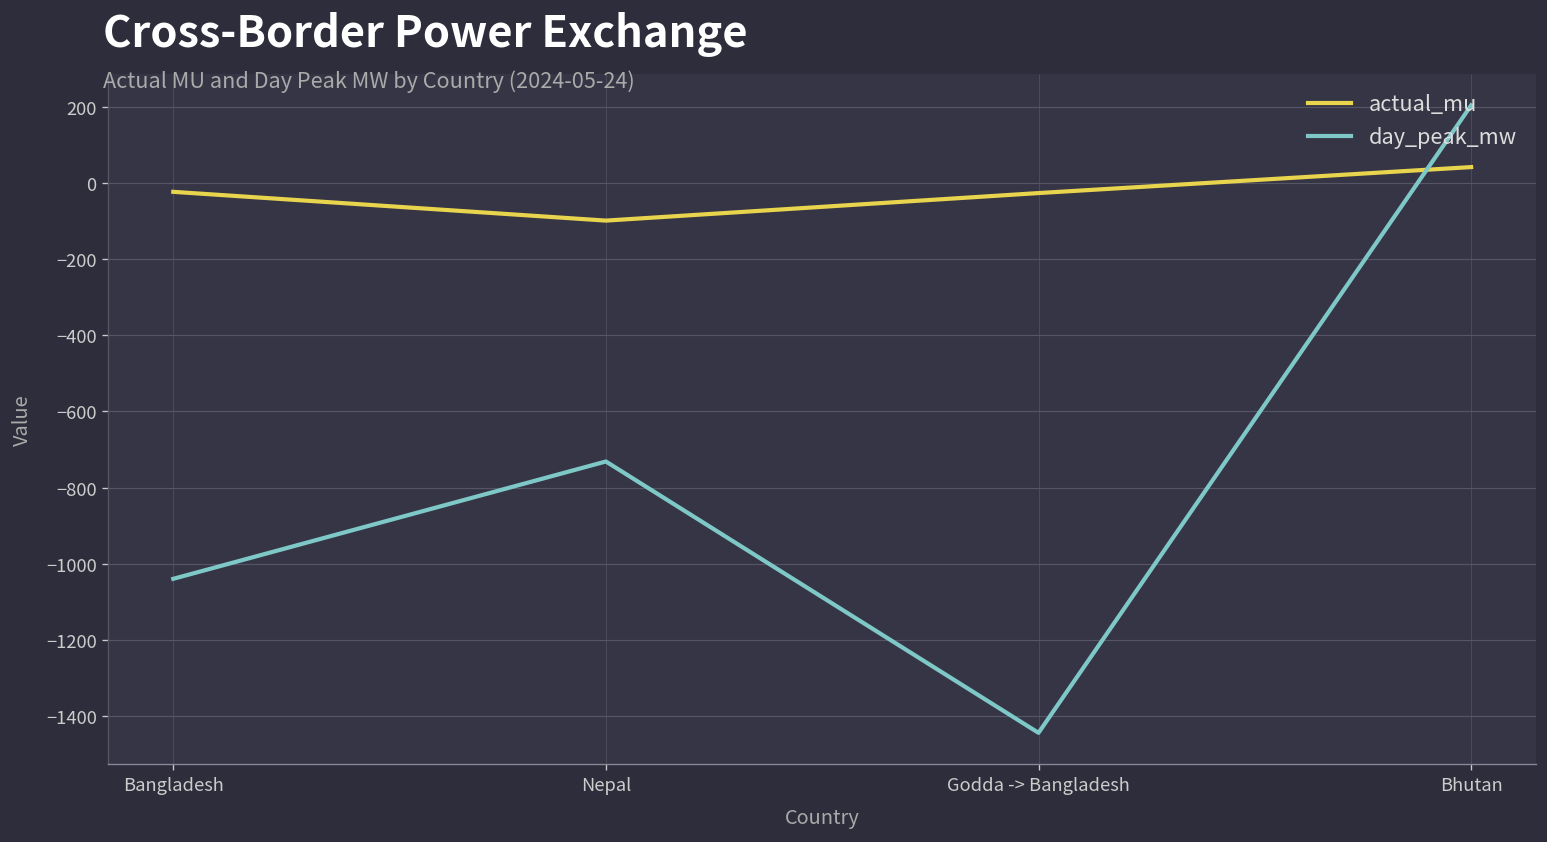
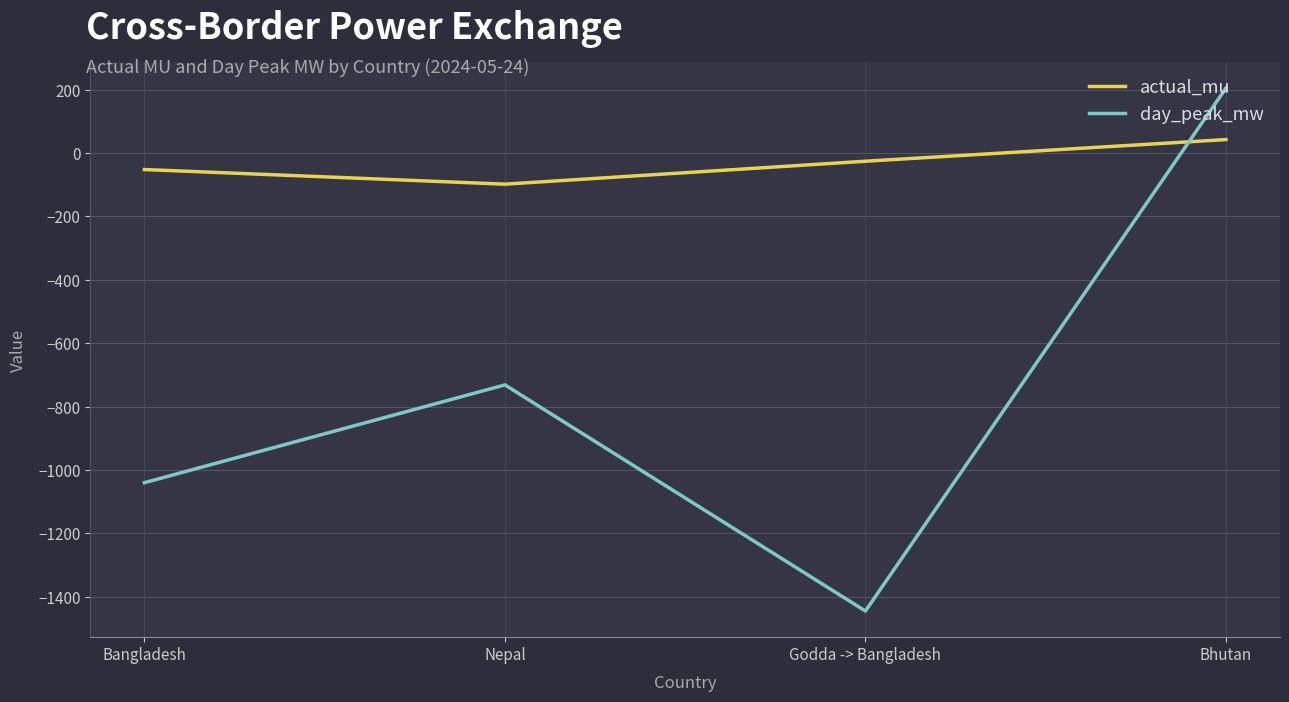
actual_mu, Bangladesh: -20 -> -50
